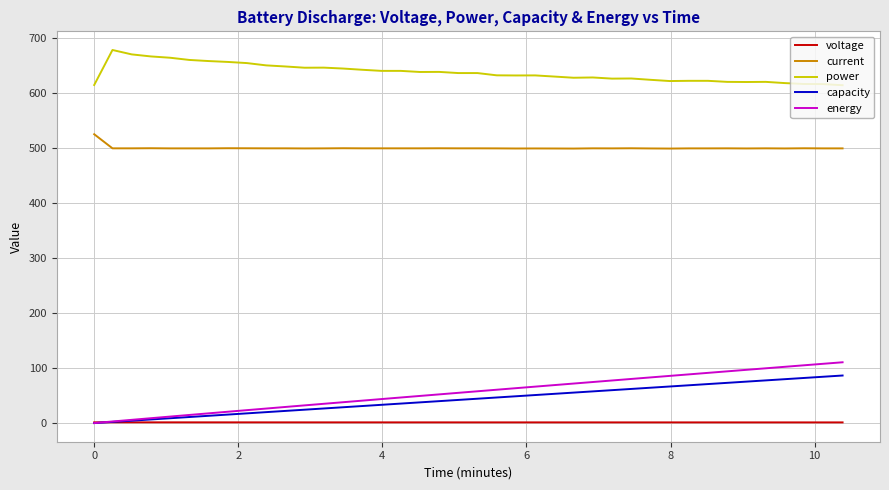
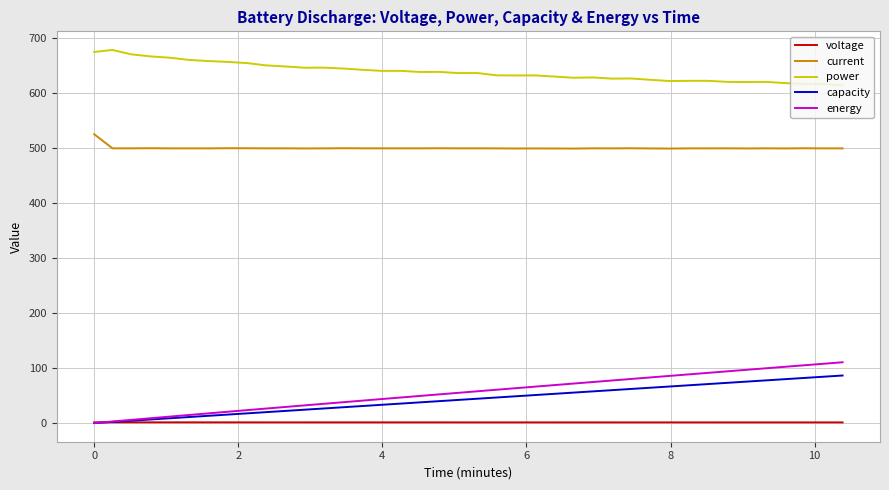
power, 0: 610 -> 670
